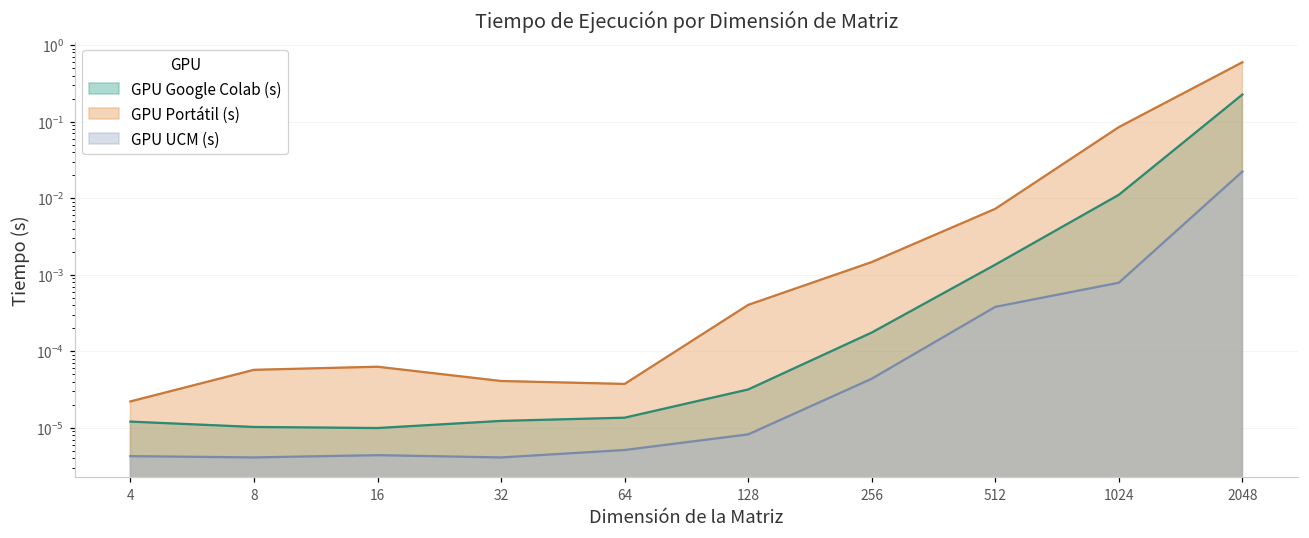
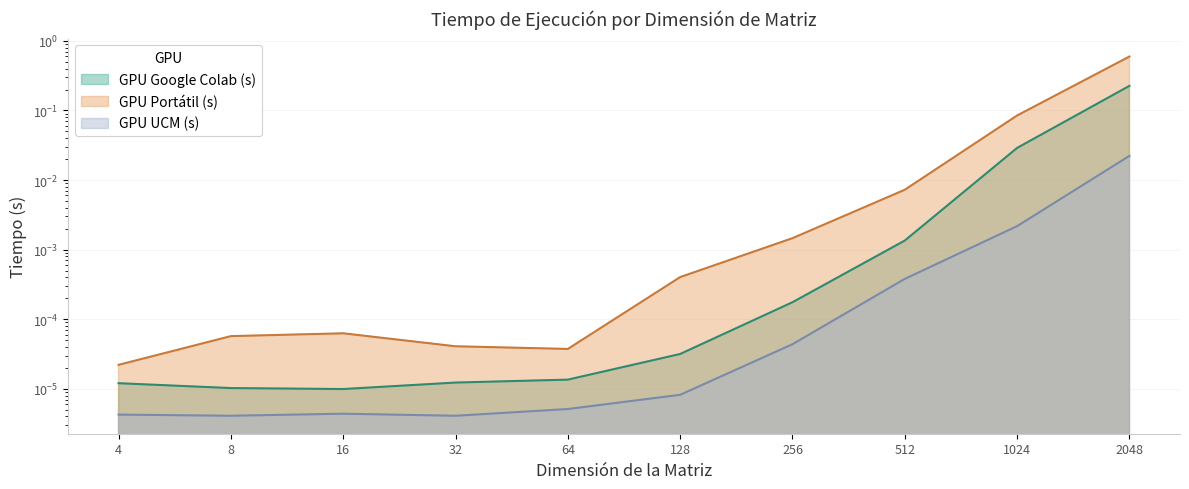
GPU Google Colab (s), 1024: 0.011 -> 0.029
GPU UCM (s), 1024: 0.0008 -> 0.0022
